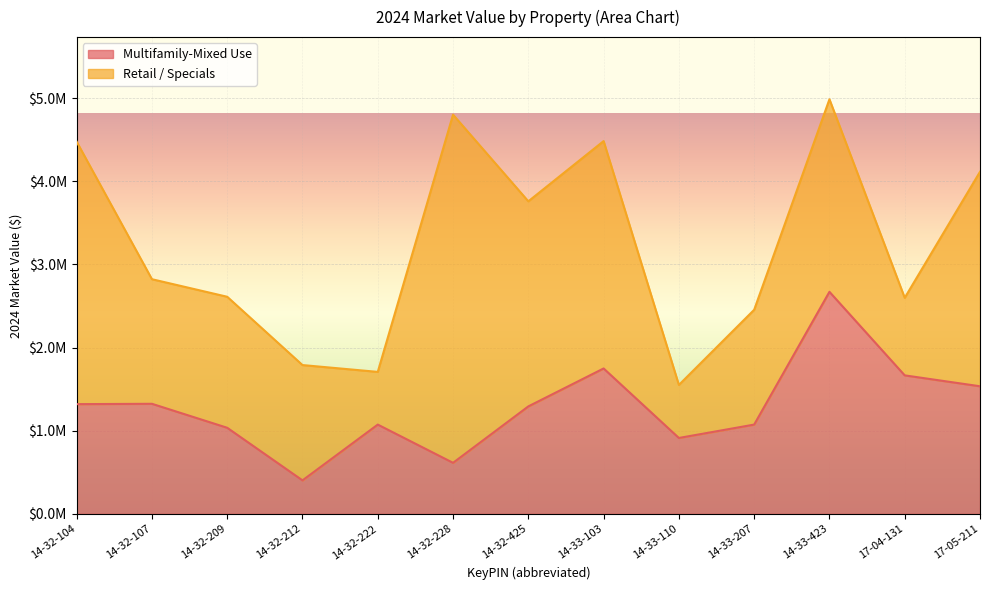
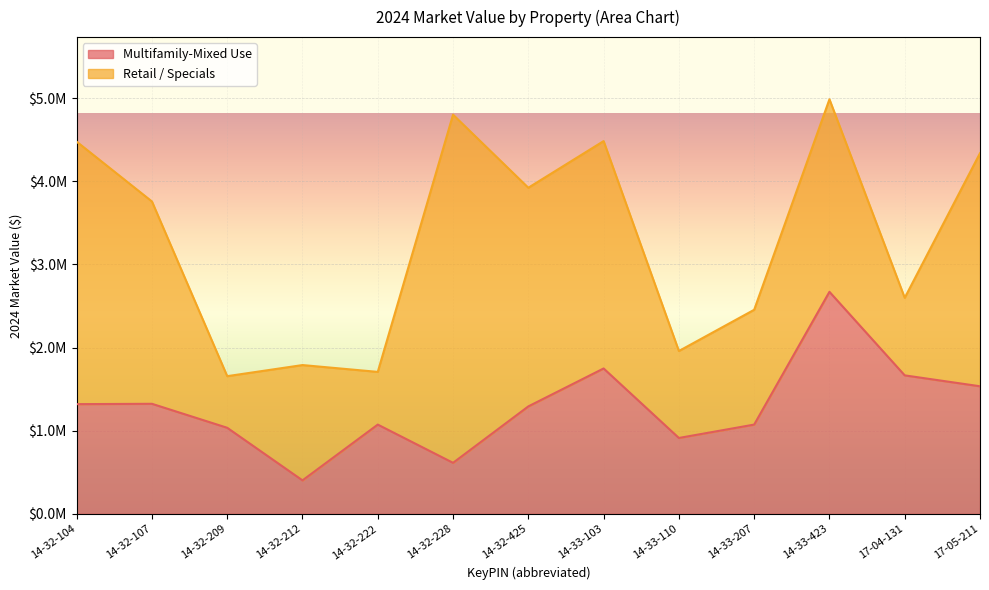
Retail / Specials, 14-32-107: $1500000 -> $2400000
Retail / Specials, 14-32-209: $1600000 -> $600000
Retail / Specials, 14-32-425: $2500000 -> $2600000
Retail / Specials, 14-33-110: $600000 -> $1000000
Retail / Specials, 17-05-211: $2600000 -> $2800000
